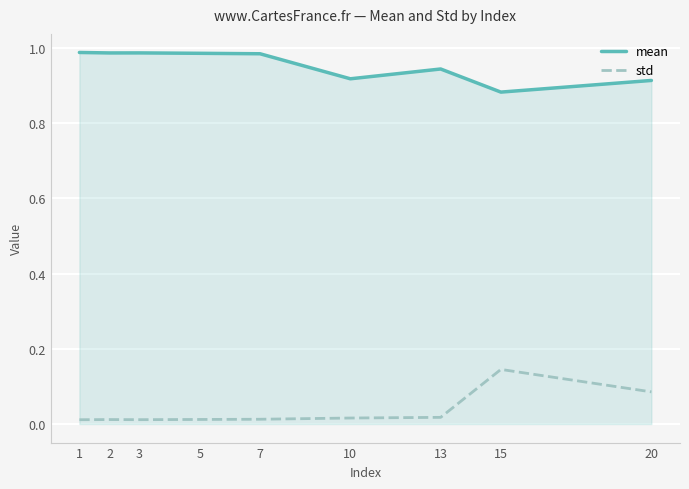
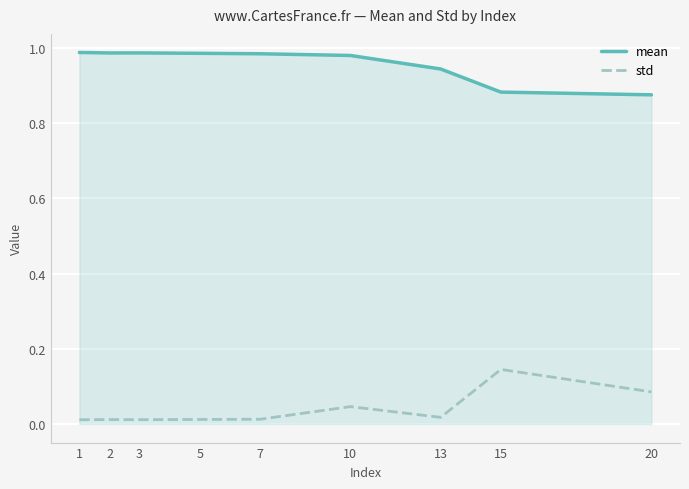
mean, 10: 0.92 -> 0.98
std, 10: 0.02 -> 0.05
mean, 20: 0.91 -> 0.88
